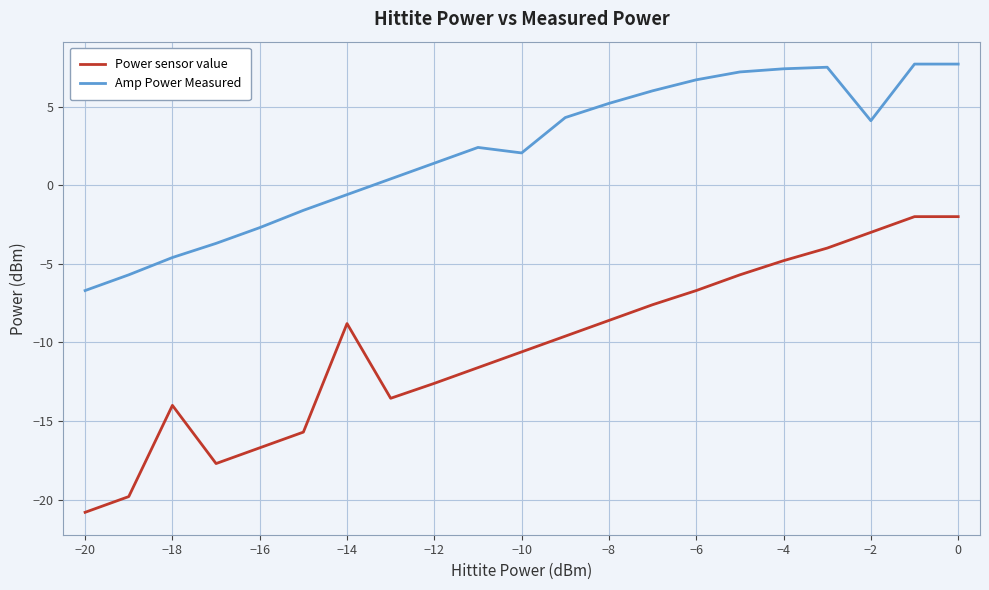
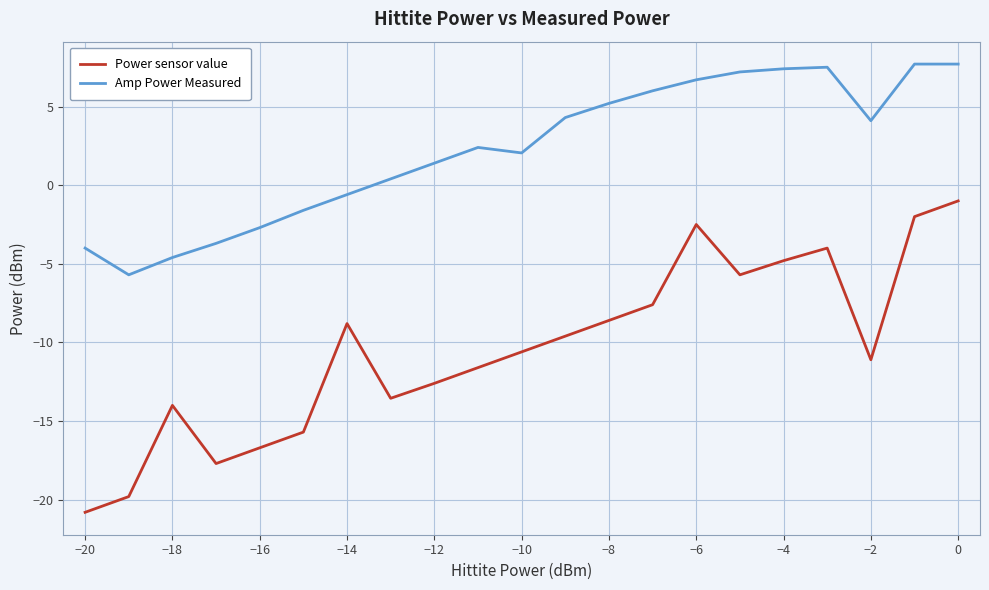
Amp Power Measured, −20: -6.7 -> -4.0
Power sensor value, −6: -6.7 -> -2.5
Power sensor value, −2: -3.0 -> -11.1
Power sensor value, 0: -2 -> -1
